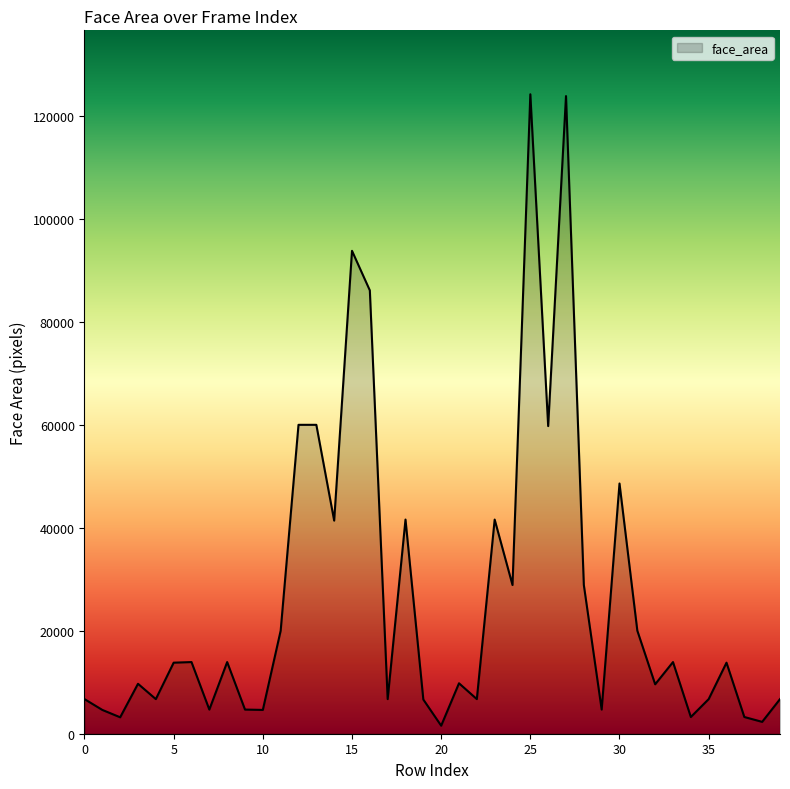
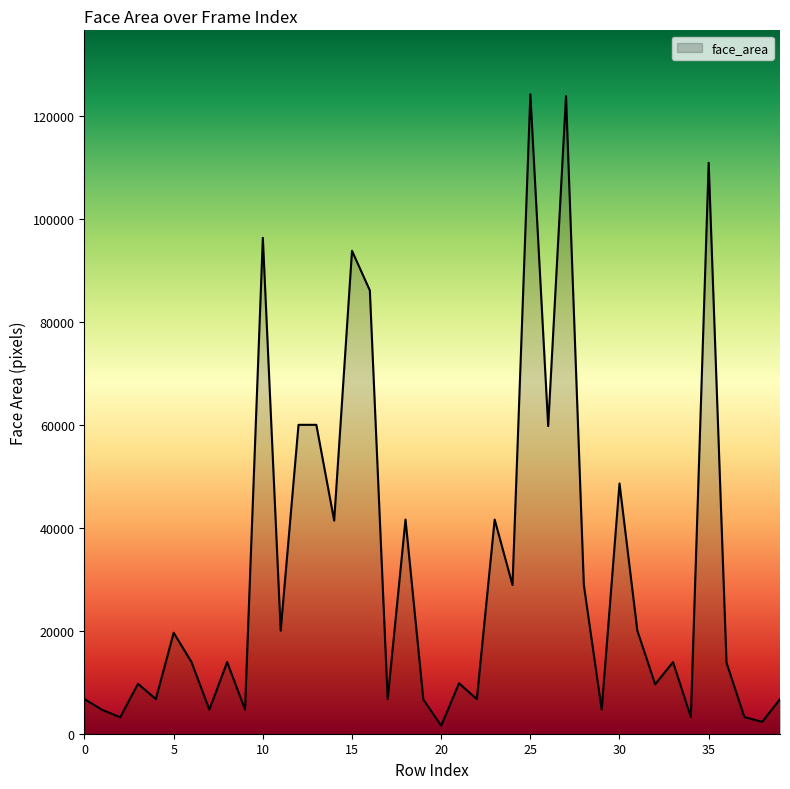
5: 14000 -> 20000
10: 5000 -> 96000
35: 7000 -> 111000
